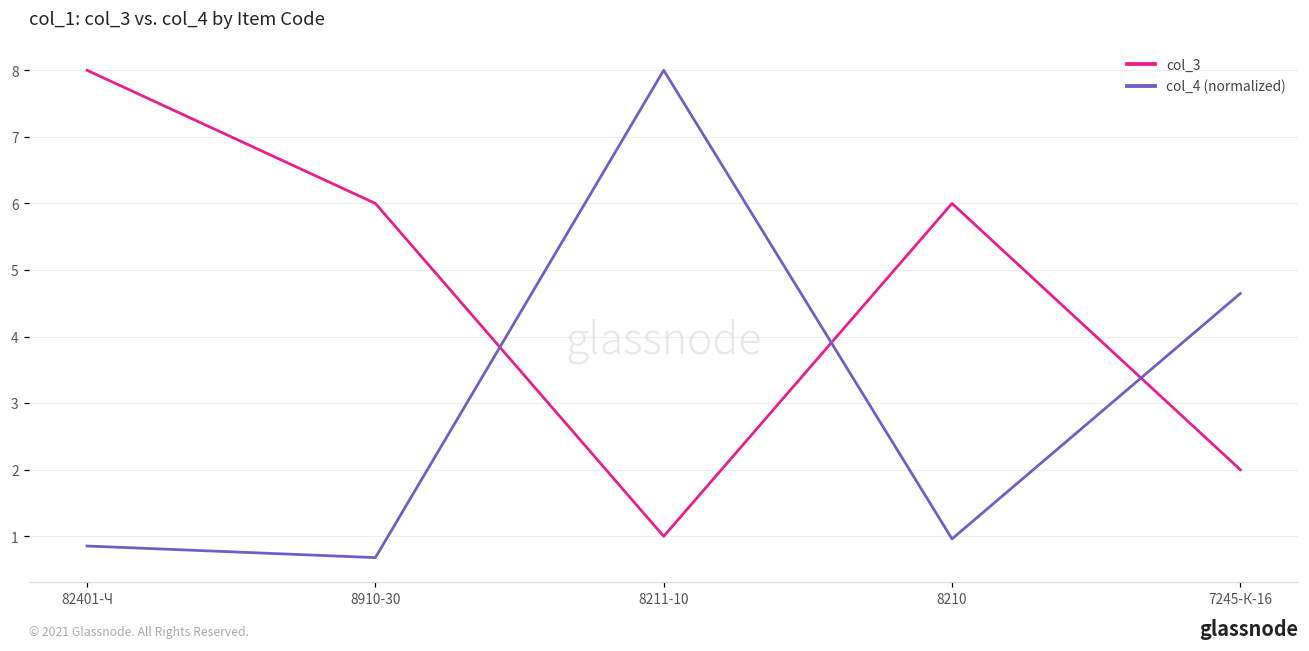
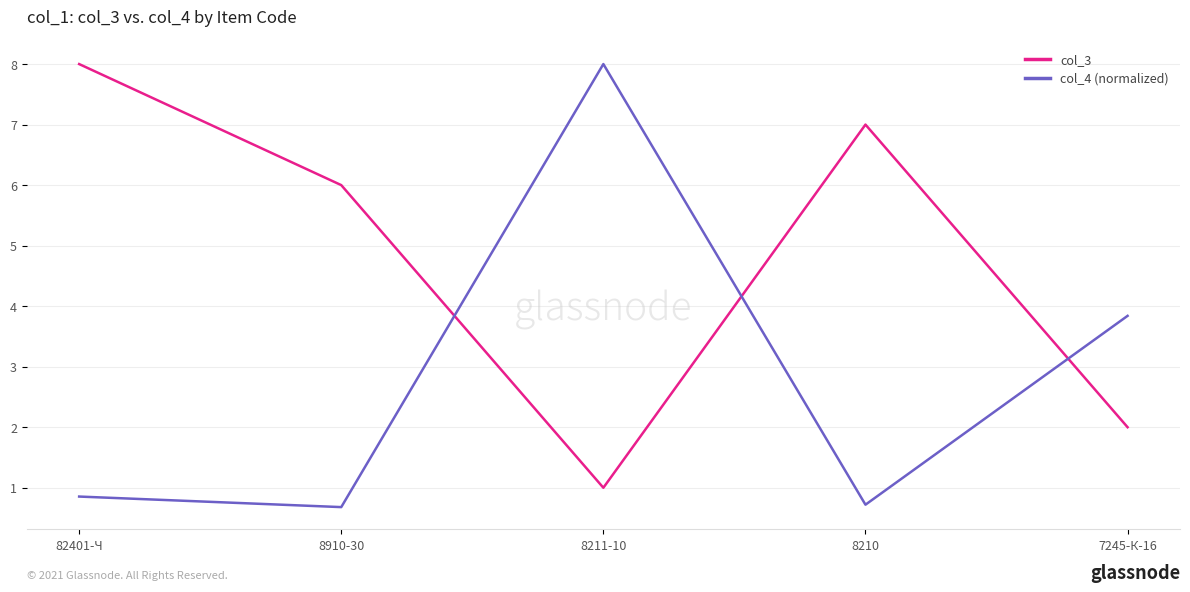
col_3, 8210: 6 -> 7
col_4 (normalized), 8210: 1.0 -> 0.7
col_4 (normalized), 7245-К-16: 4.6 -> 3.8
